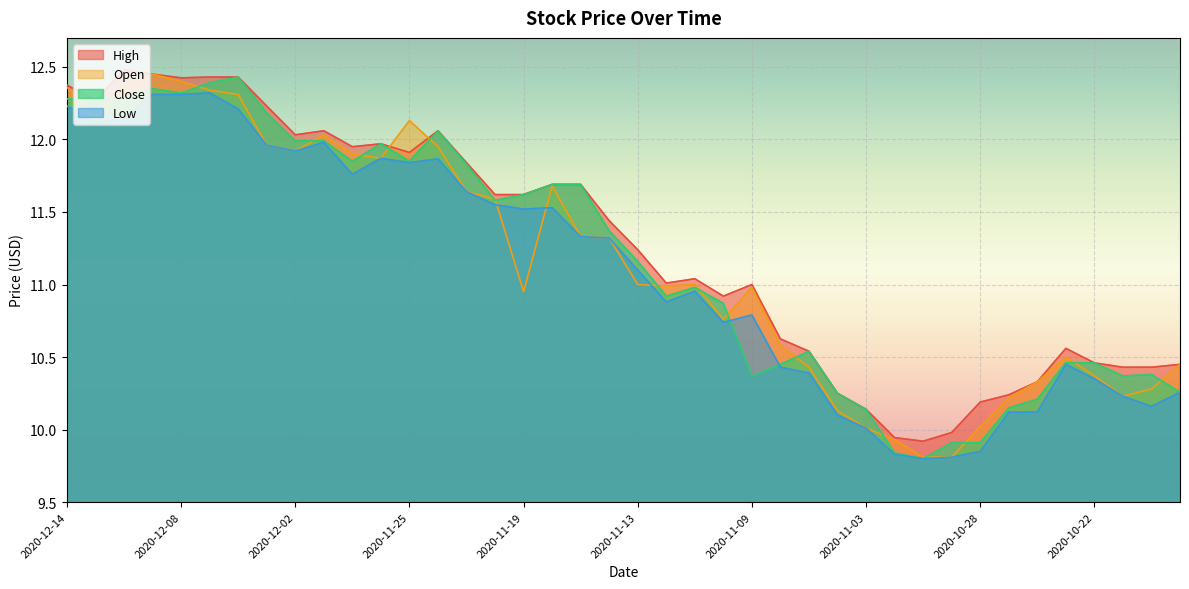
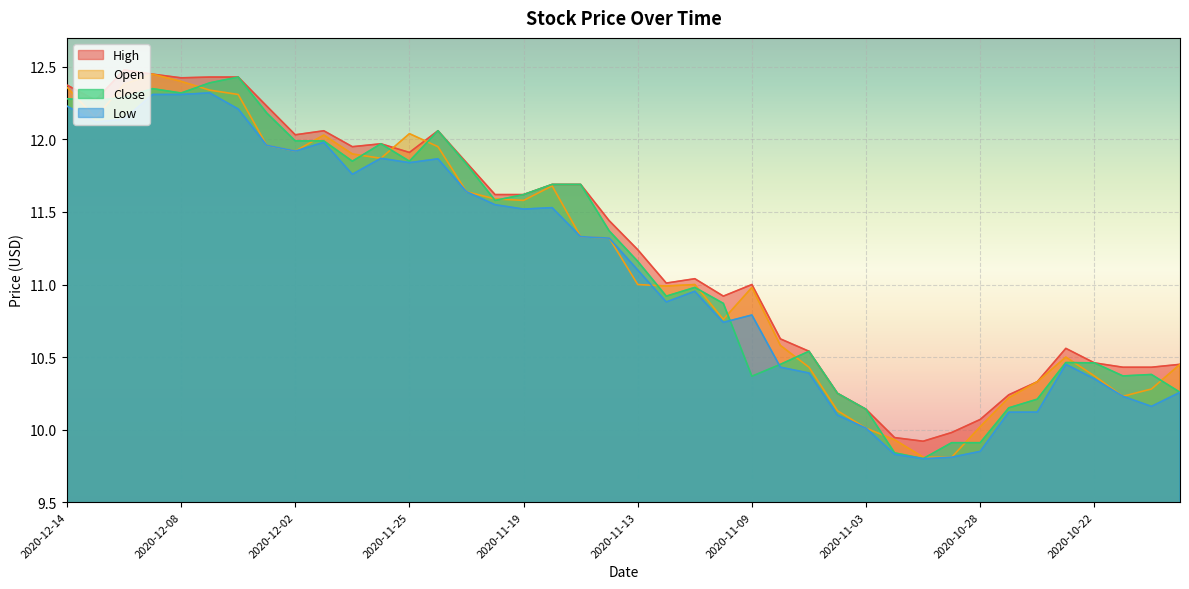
Open, 2020-11-25: 12.13 -> 12.04
Open, 2020-11-19: 10.95 -> 11.58
High, 2020-10-28: 10.19 -> 10.07
